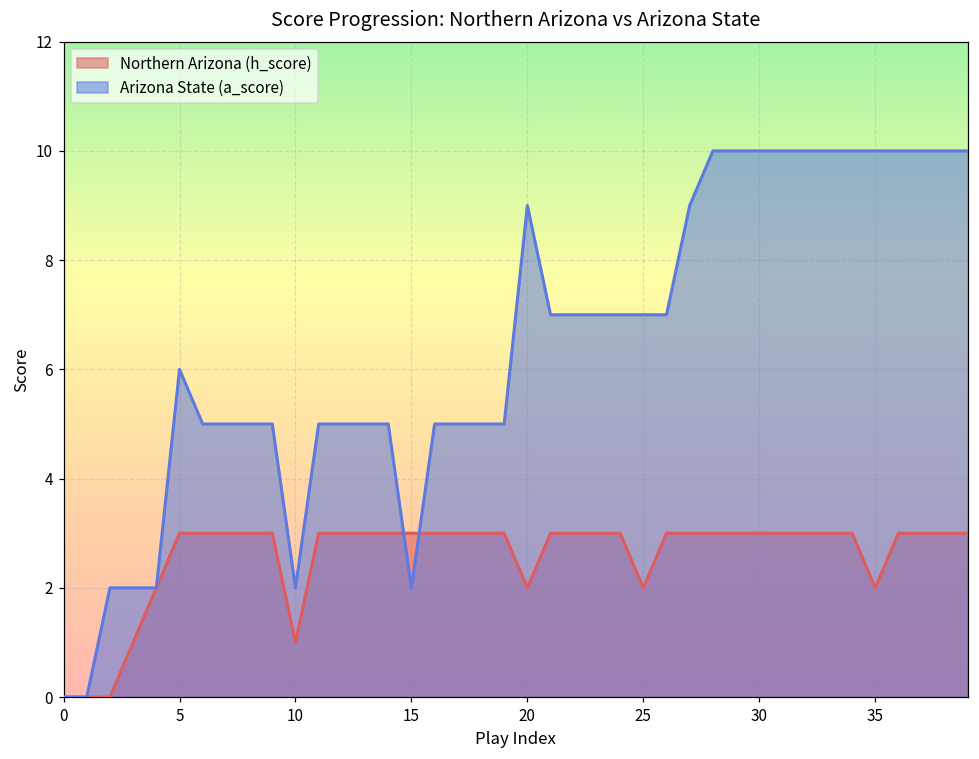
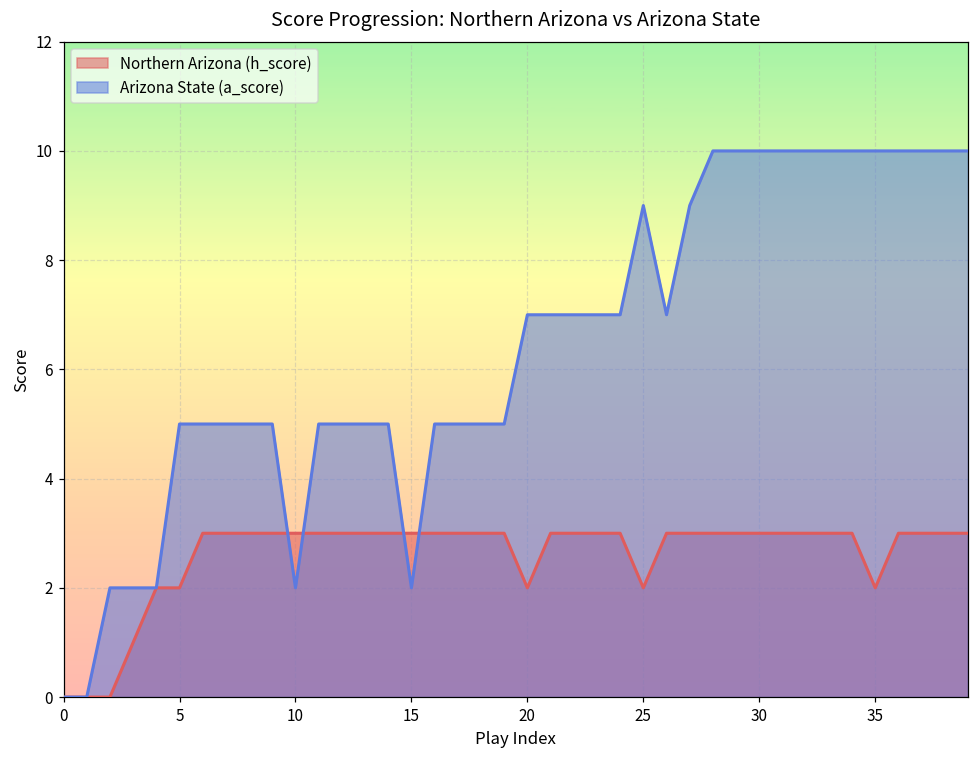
Northern Arizona (h_score), 5: 3 -> 2
Arizona State (a_score), 5: 6 -> 5
Northern Arizona (h_score), 10: 1 -> 3
Arizona State (a_score), 20: 9 -> 7
Arizona State (a_score), 25: 7 -> 9
